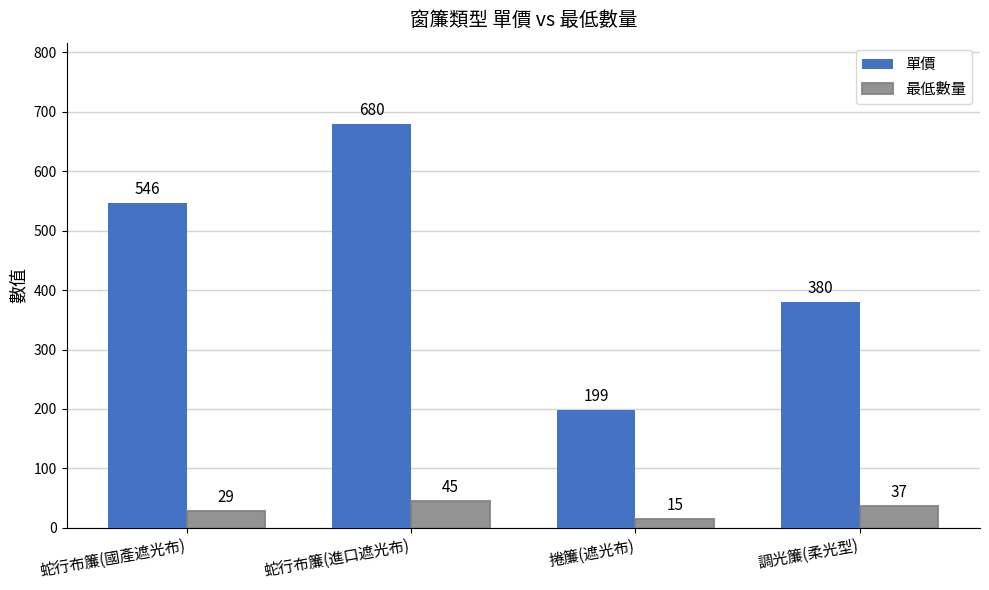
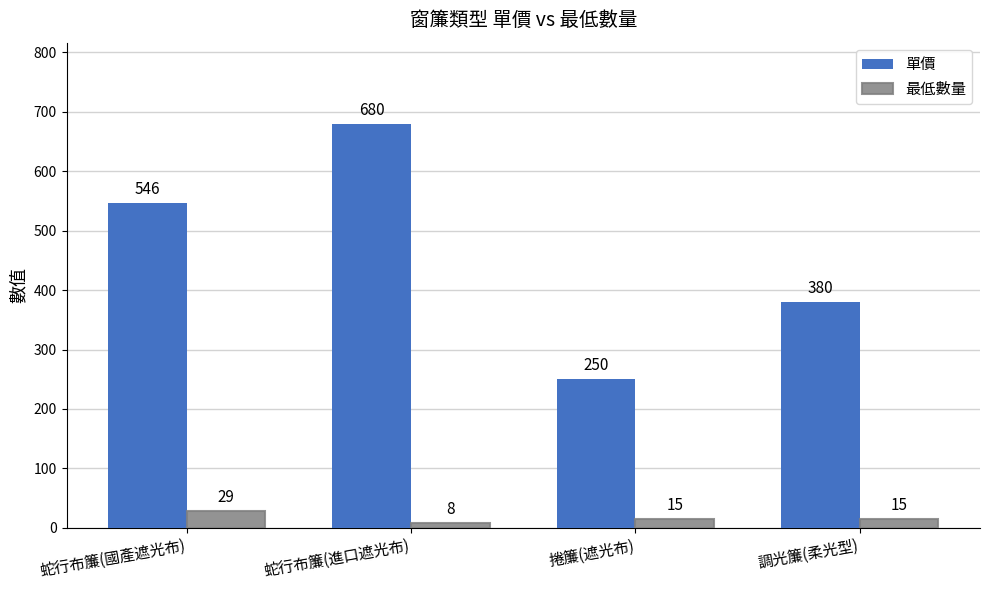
最低數量, 蛇行布簾(進口遮光布): 45 -> 8
單價, 捲簾(遮光布): 199 -> 250
最低數量, 調光簾(柔光型): 37 -> 15
